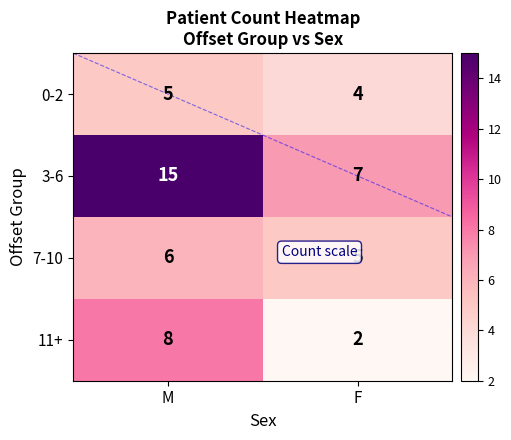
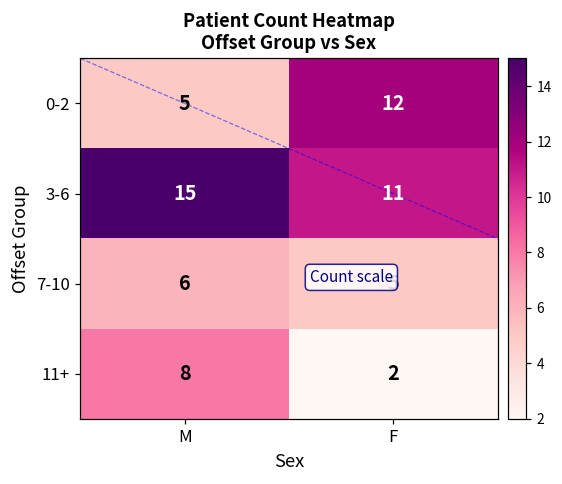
0-2, F: 4 -> 12
3-6, F: 7 -> 11
